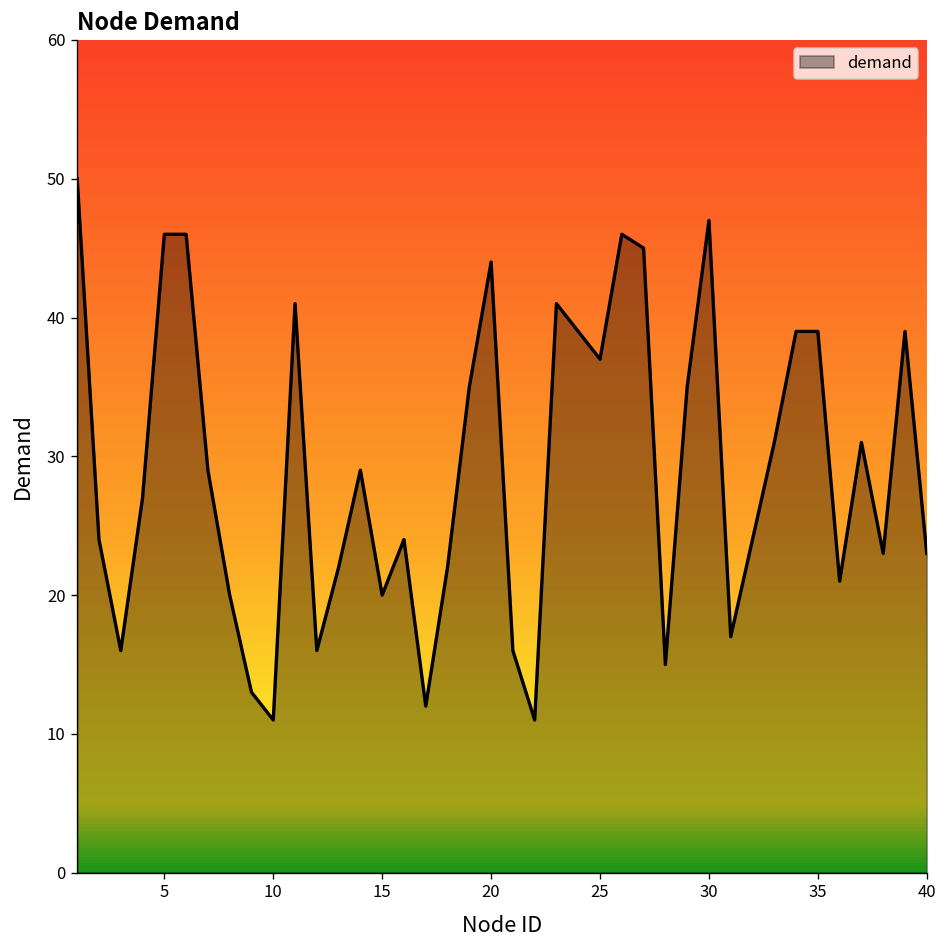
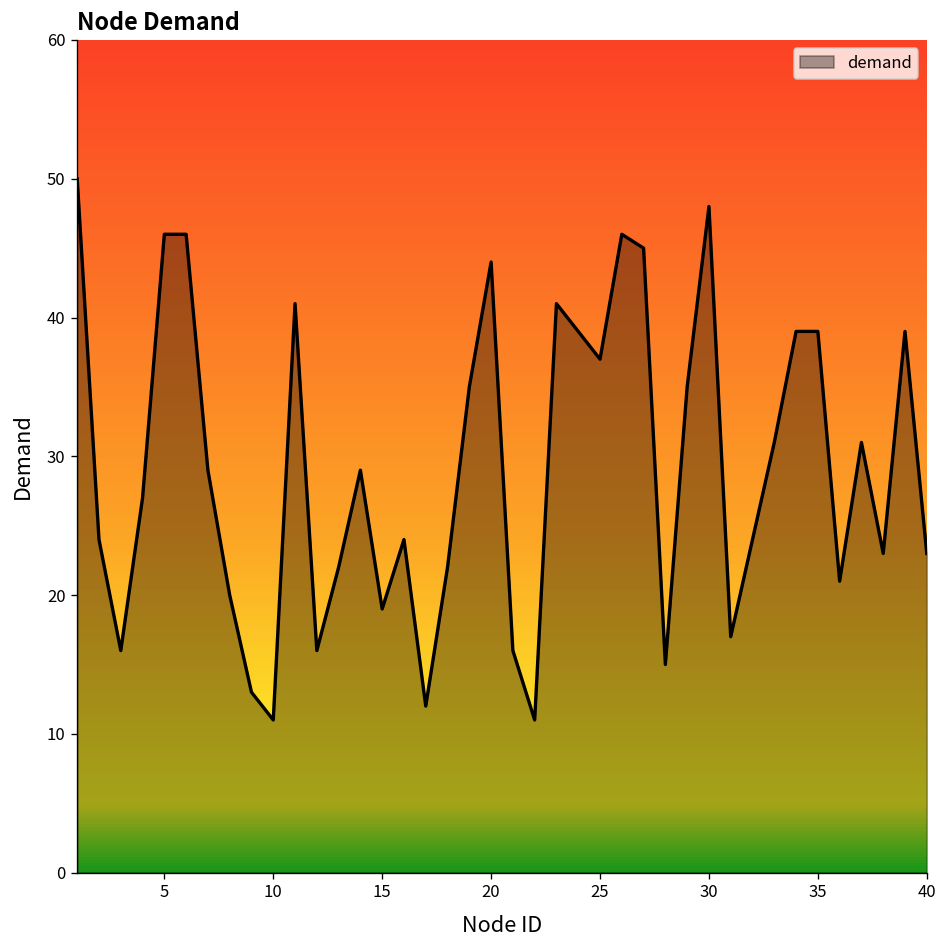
15: 20 -> 19
30: 47 -> 48
